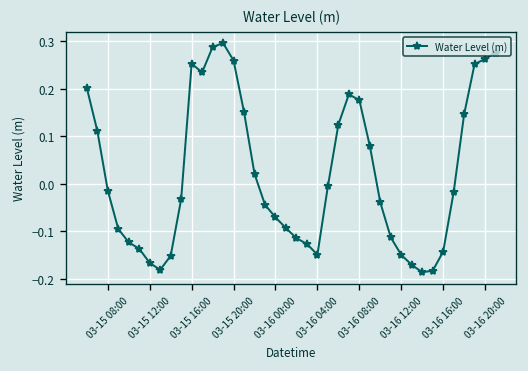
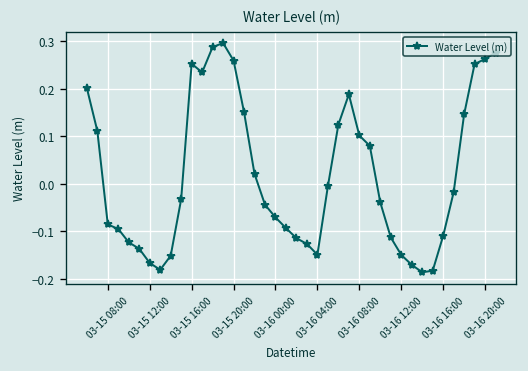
03-15 08:00: -0.01 -> -0.09
03-16 08:00: 0.18 -> 0.10
03-16 16:00: -0.14 -> -0.11
